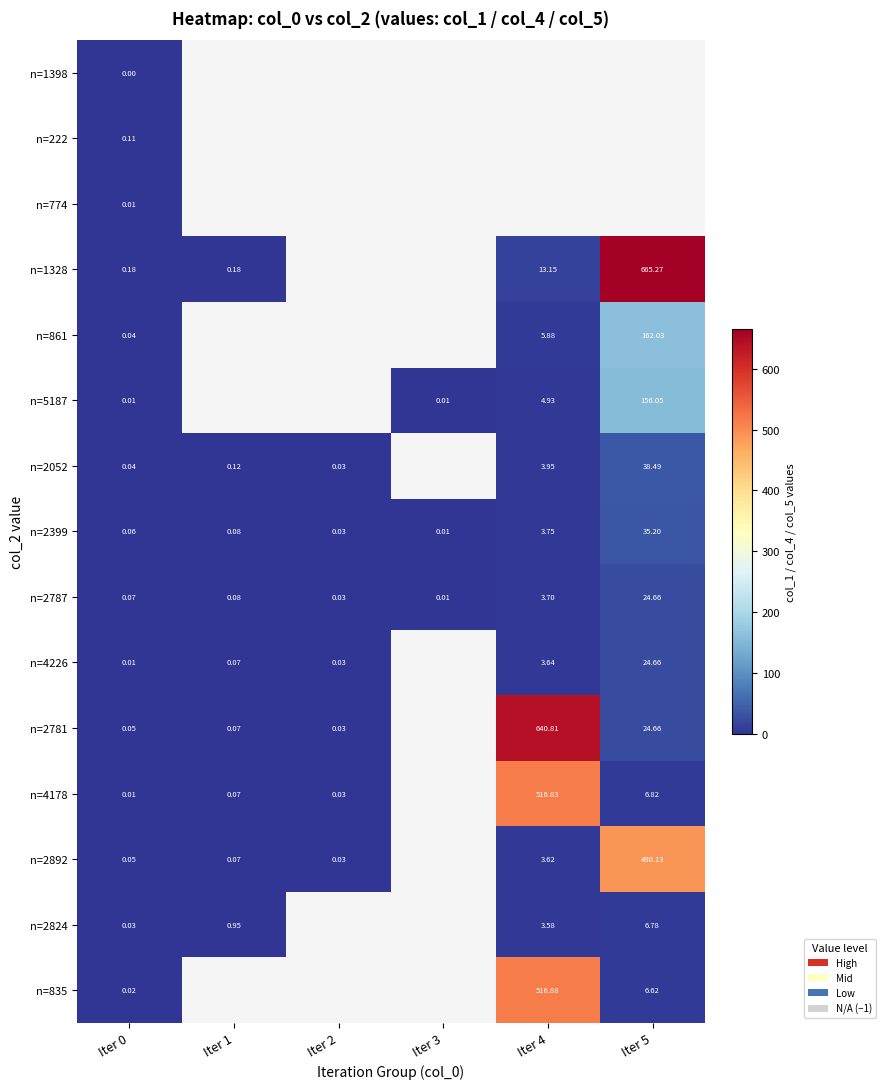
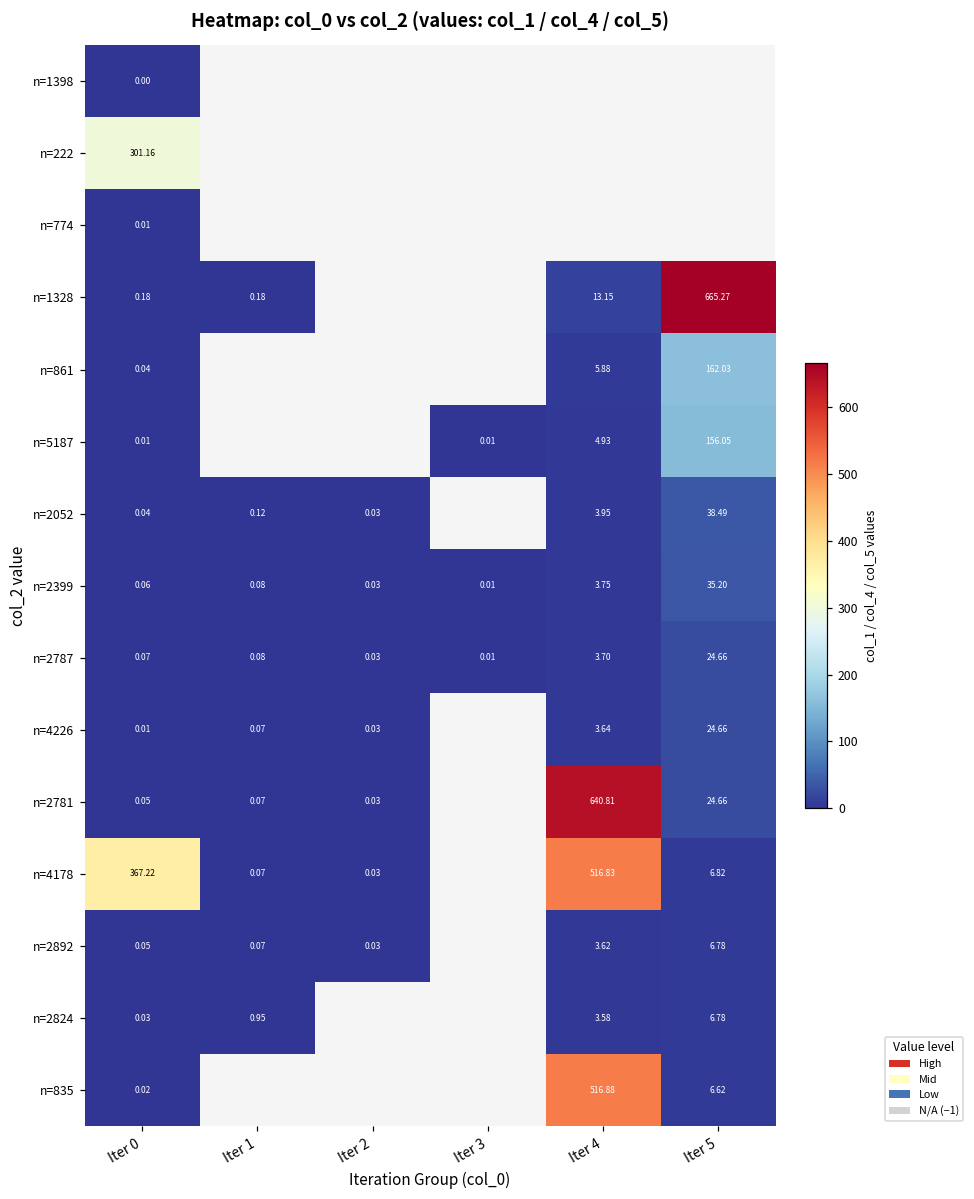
n=222, Iter 0: 0.11 -> 301.16
n=4178, Iter 0: 0.01 -> 367.22
n=2892, Iter 5: 490.13 -> 6.78
